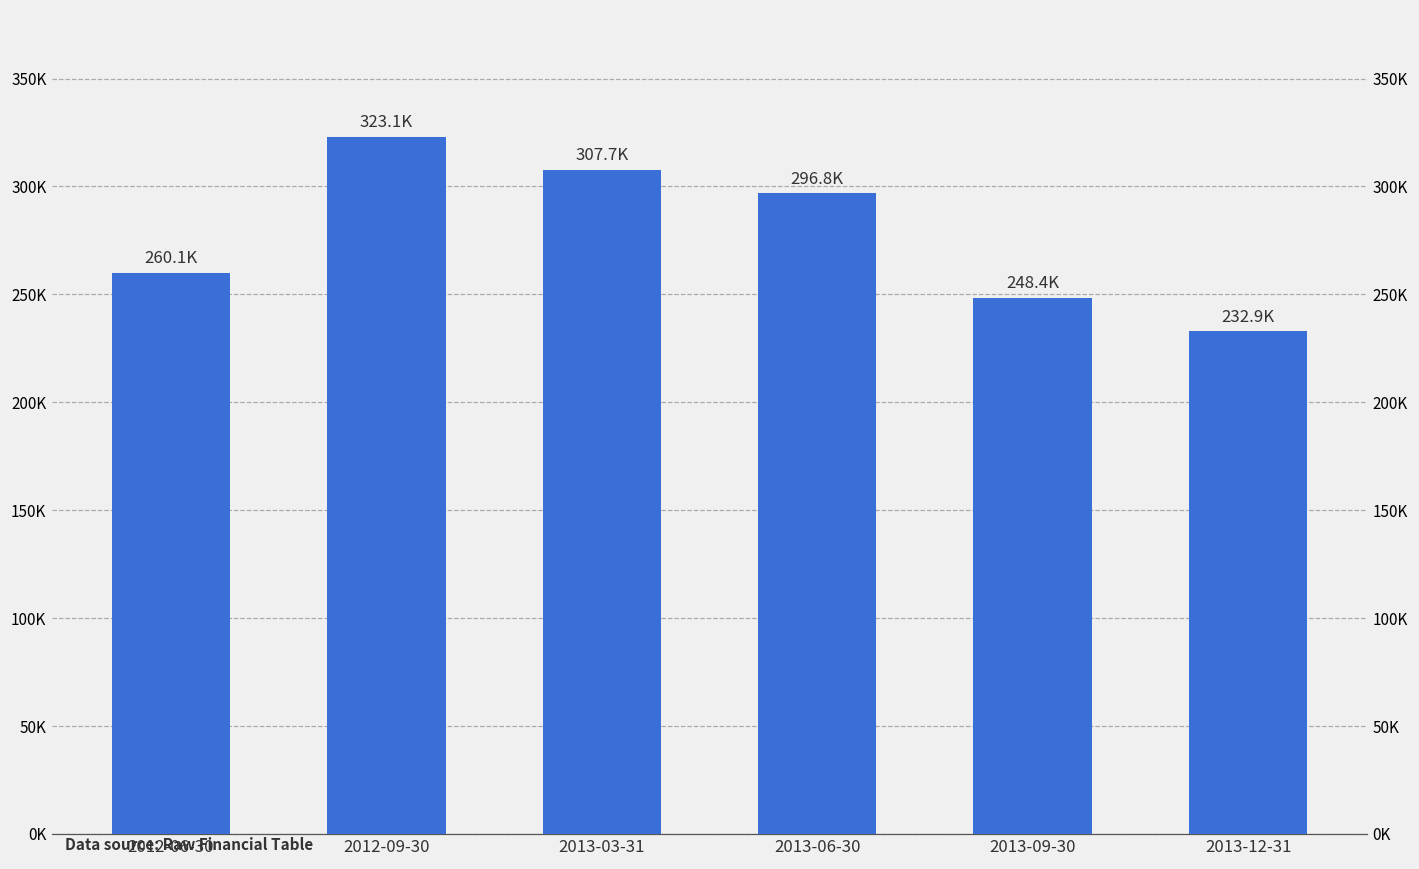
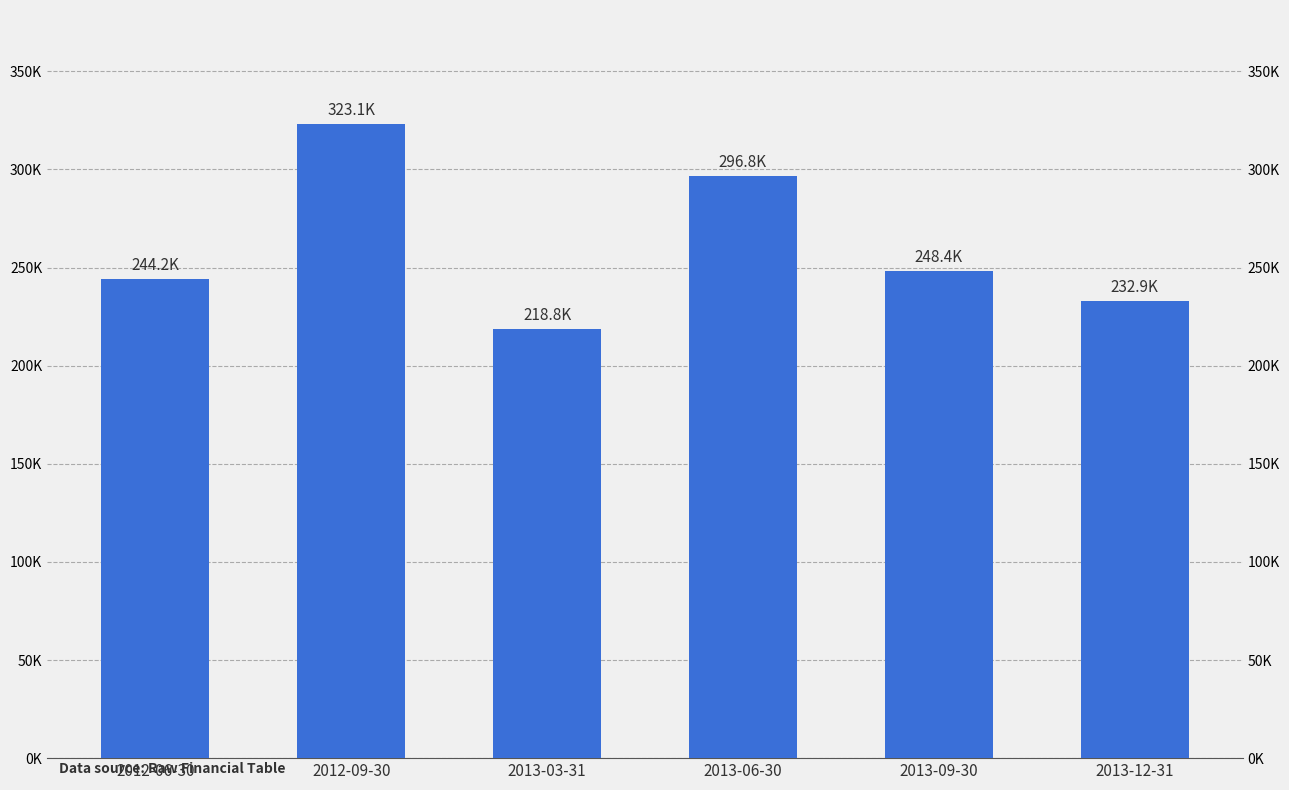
2012-06-30: 260.1K -> 244.2K
2013-03-31: 307.7K -> 218.8K
